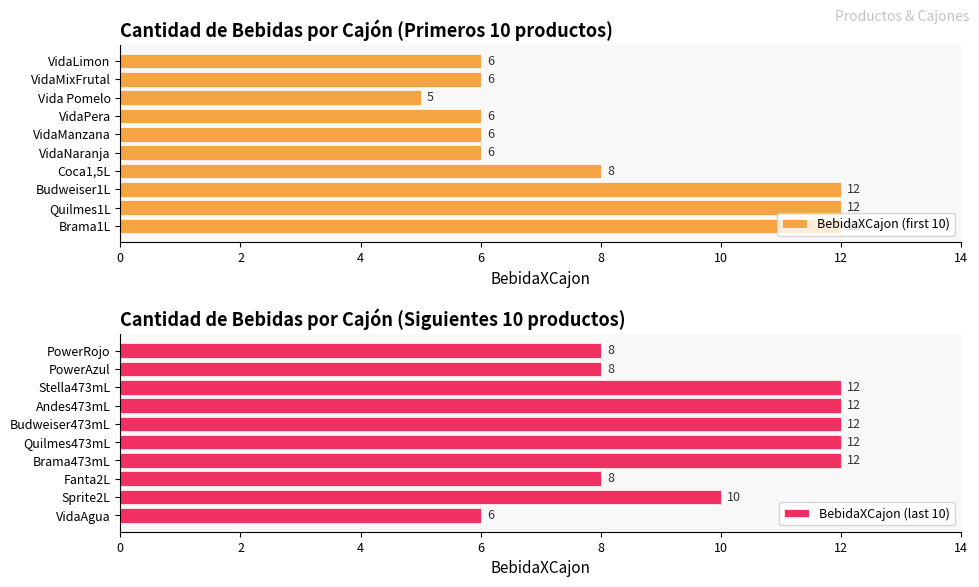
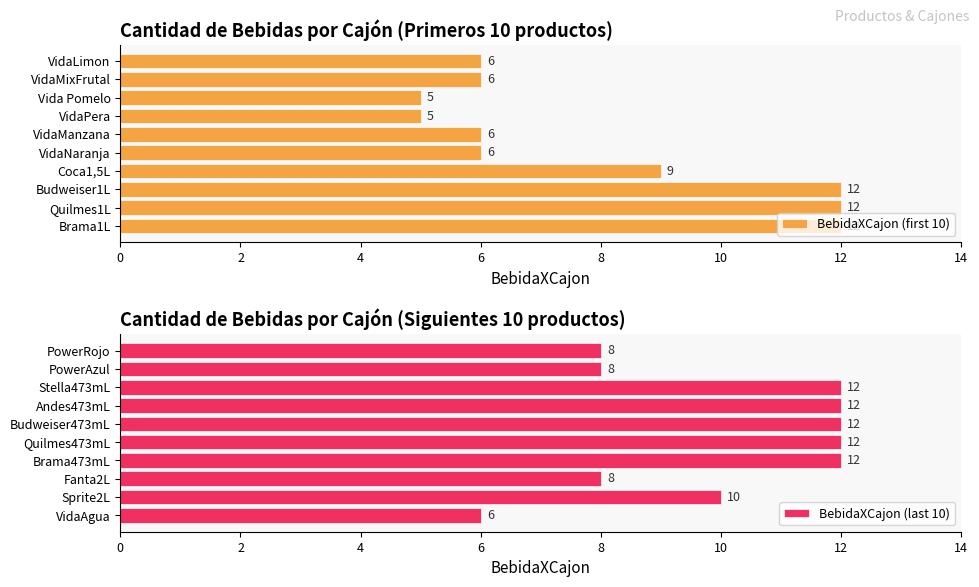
Cantidad de Bebidas por Cajón (Primeros 10 productos), VidaPera: 6 -> 5
Cantidad de Bebidas por Cajón (Primeros 10 productos), Coca1,5L: 8 -> 9
